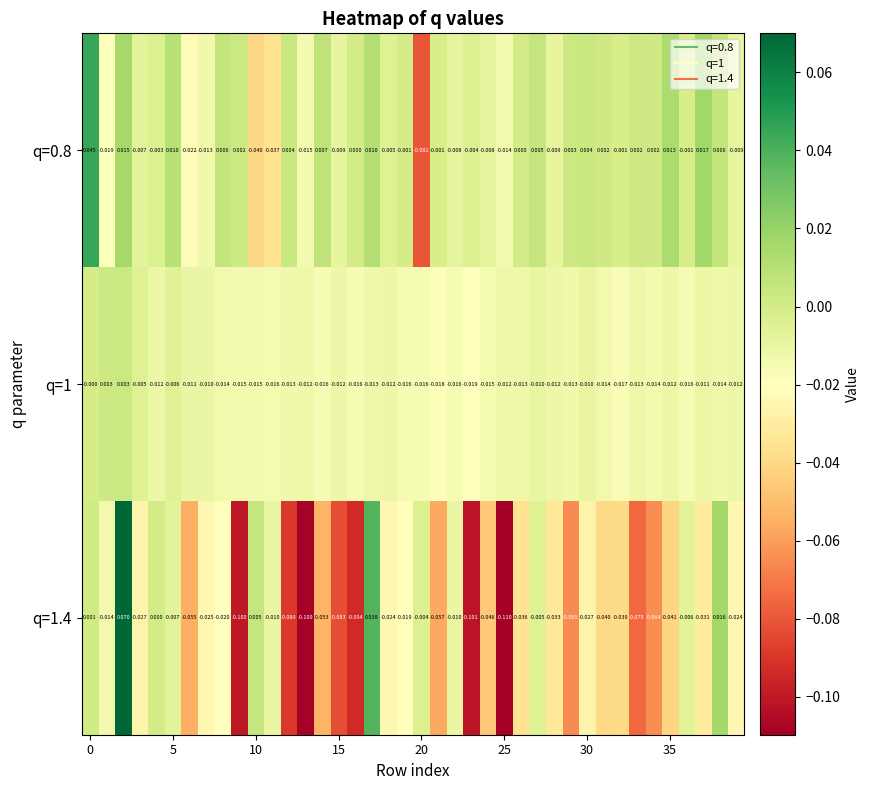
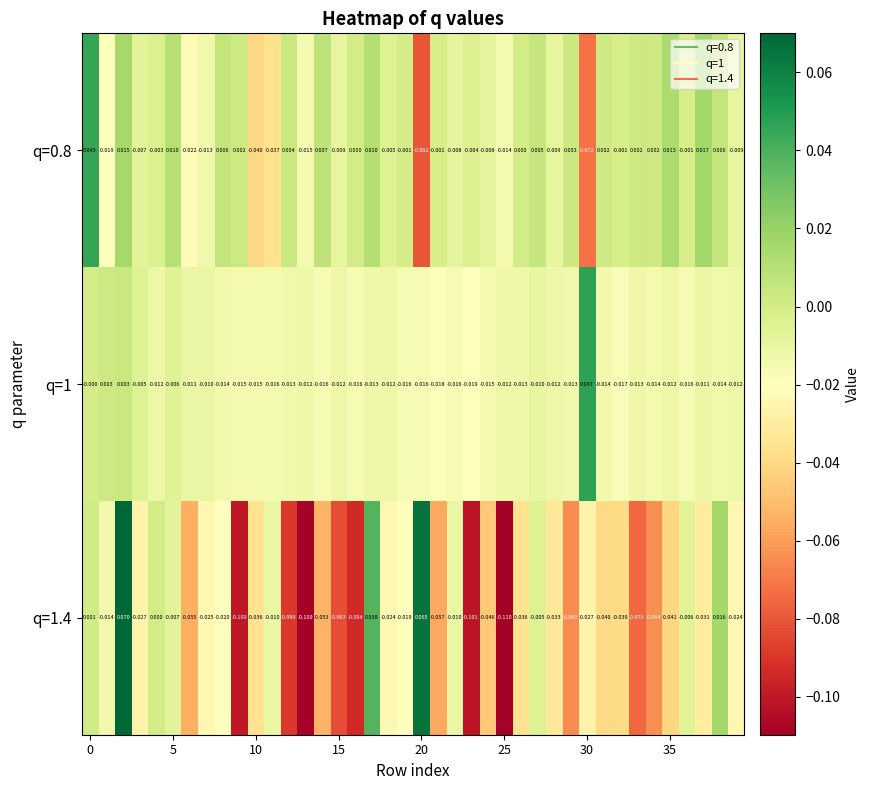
q=0.8, 30: 0.004 -> -0.072
q=1, 30: -0.010 -> 0.047
q=1.4, 10: 0.005 -> -0.036
q=1.4, 20: -0.004 -> 0.065
